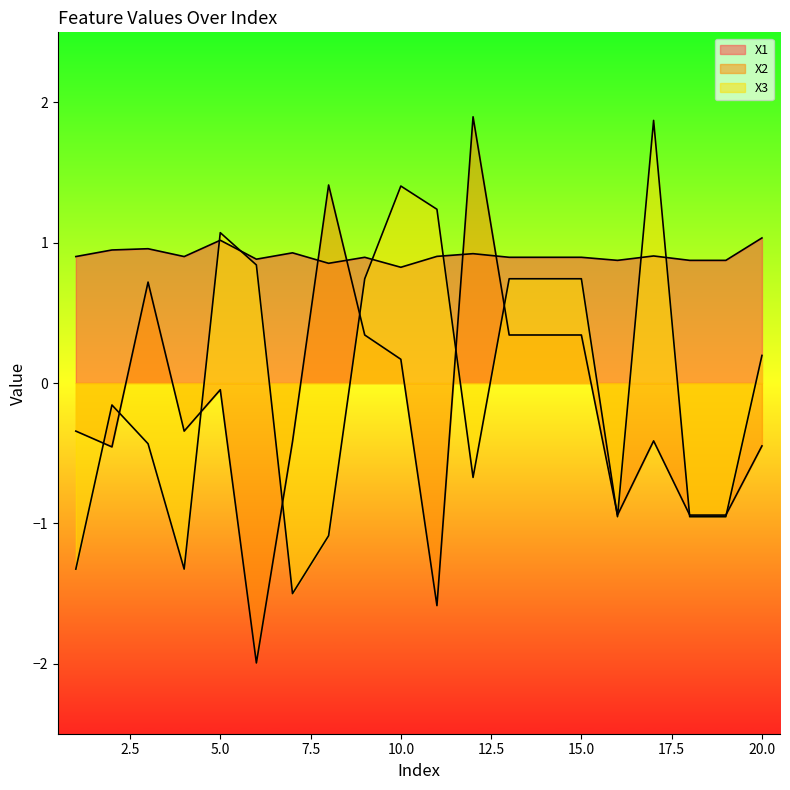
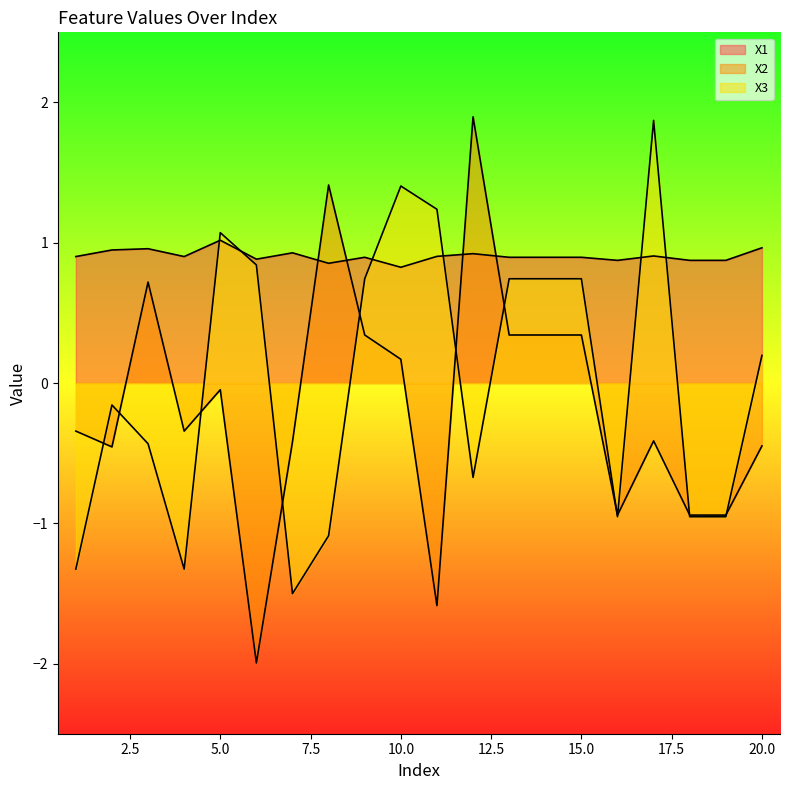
X1, 20.0: 1.03 -> 0.96
